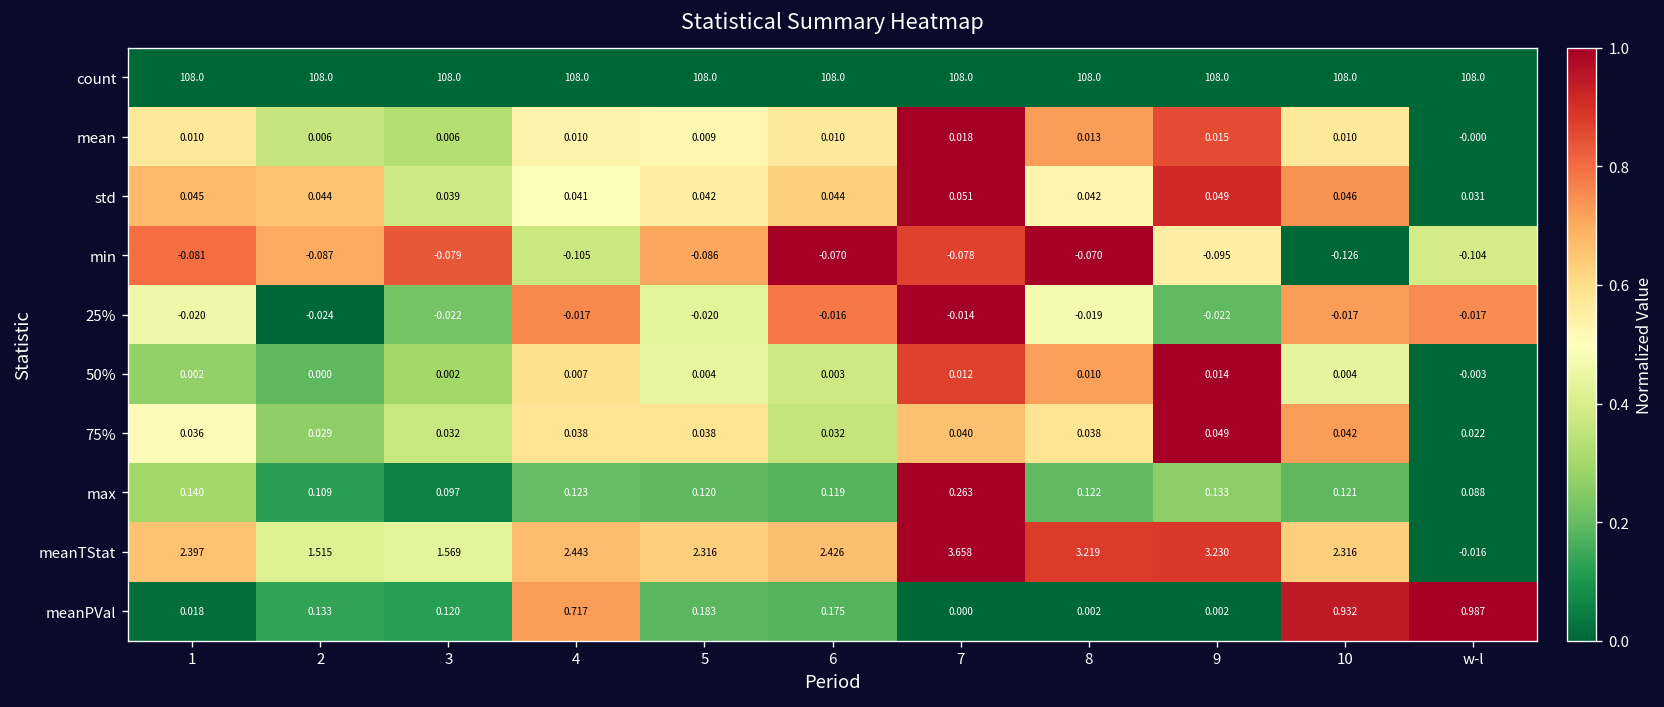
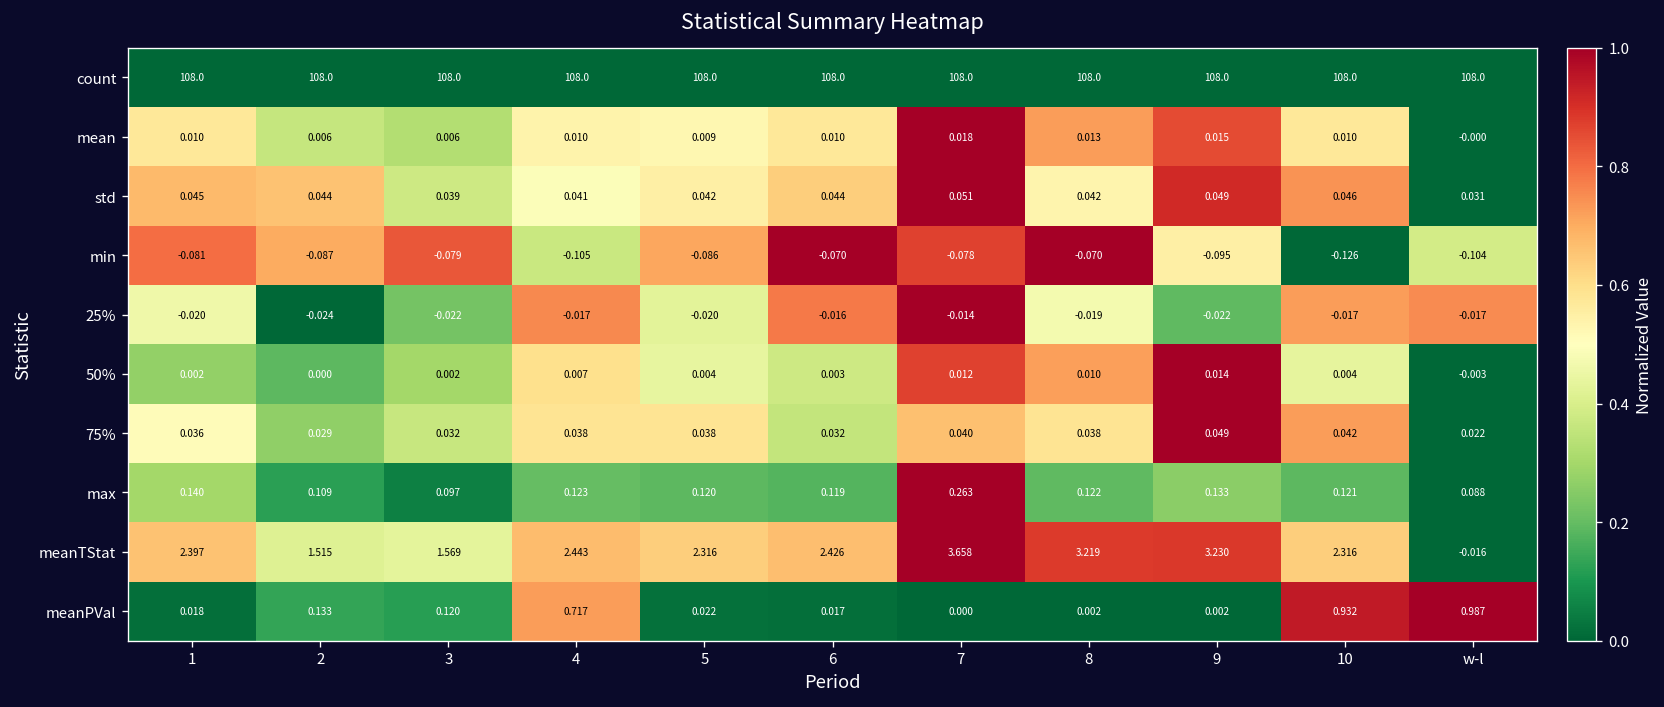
meanPVal, 5: 0.183 -> 0.022
meanPVal, 6: 0.175 -> 0.017
